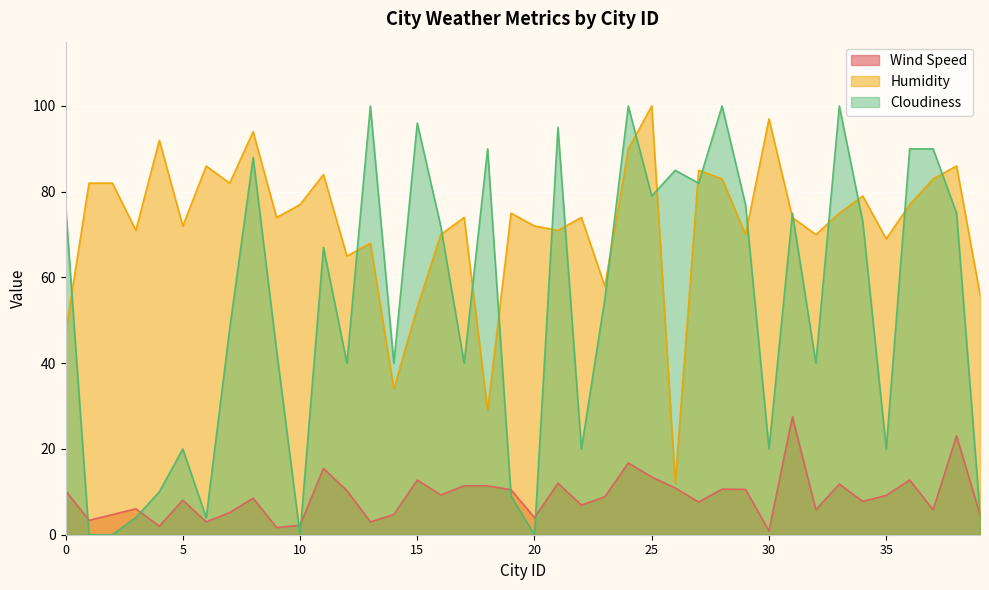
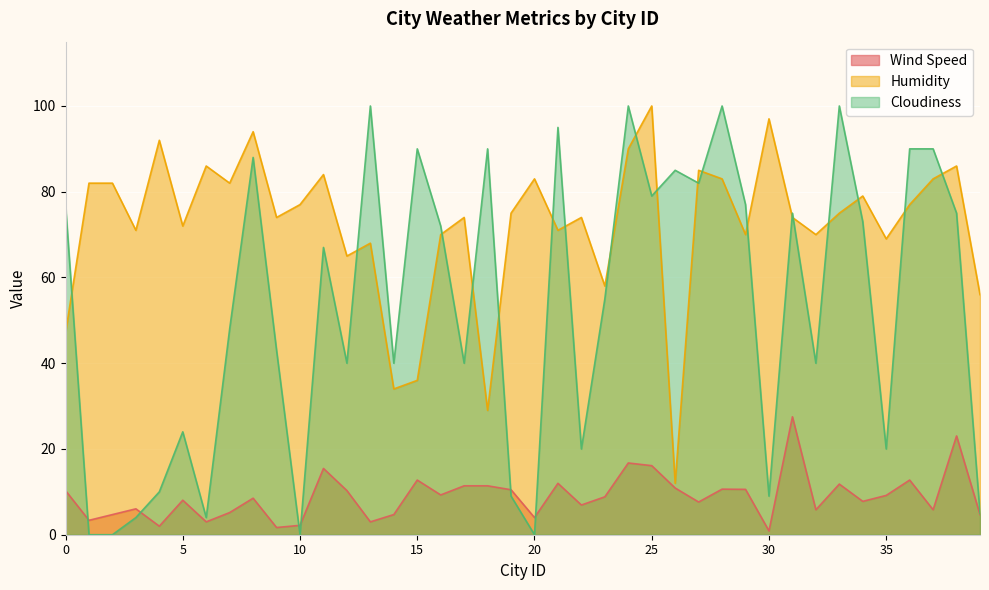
Cloudiness, 5: 20 -> 24
Humidity, 15: 53 -> 36
Cloudiness, 15: 96 -> 90
Humidity, 20: 72 -> 83
Wind Speed, 25: 13 -> 16
Cloudiness, 30: 20 -> 9
